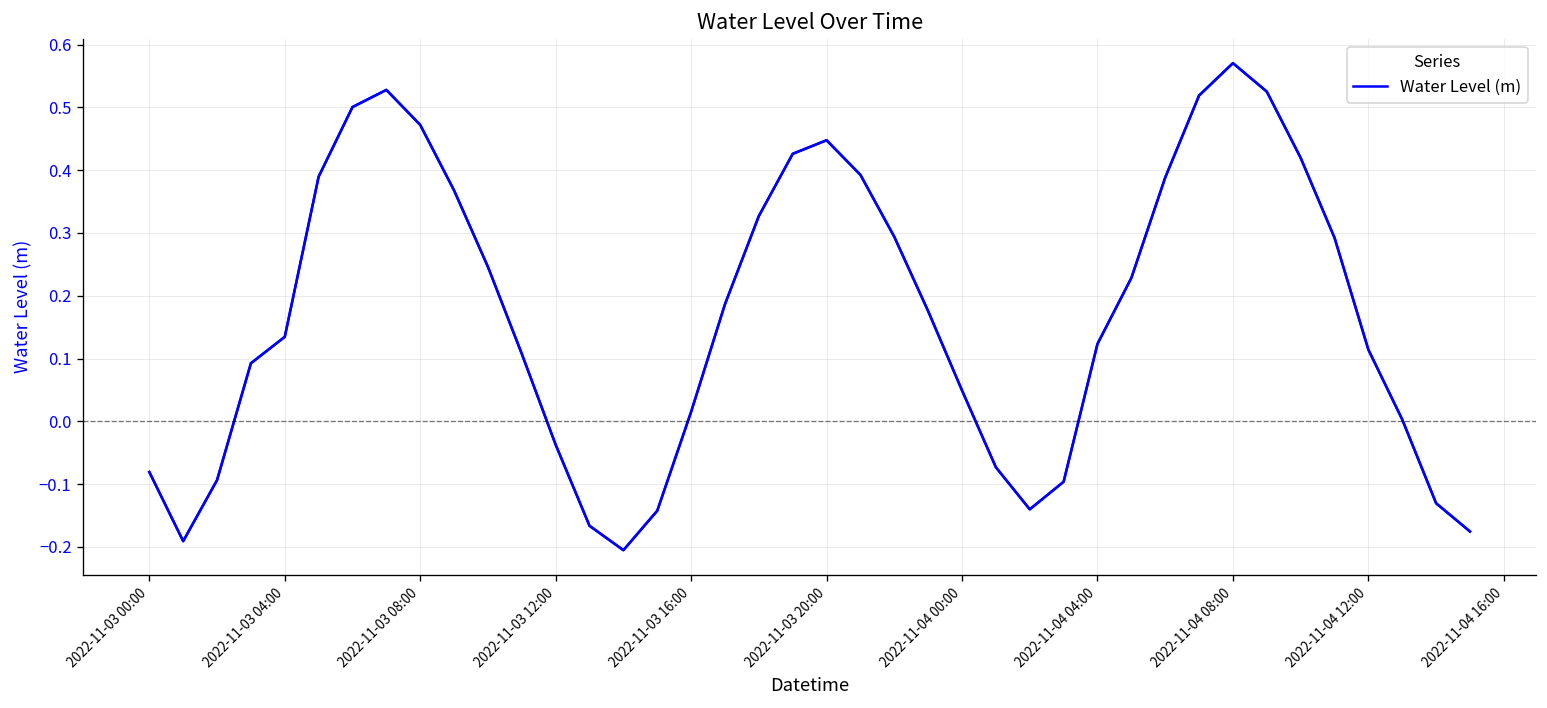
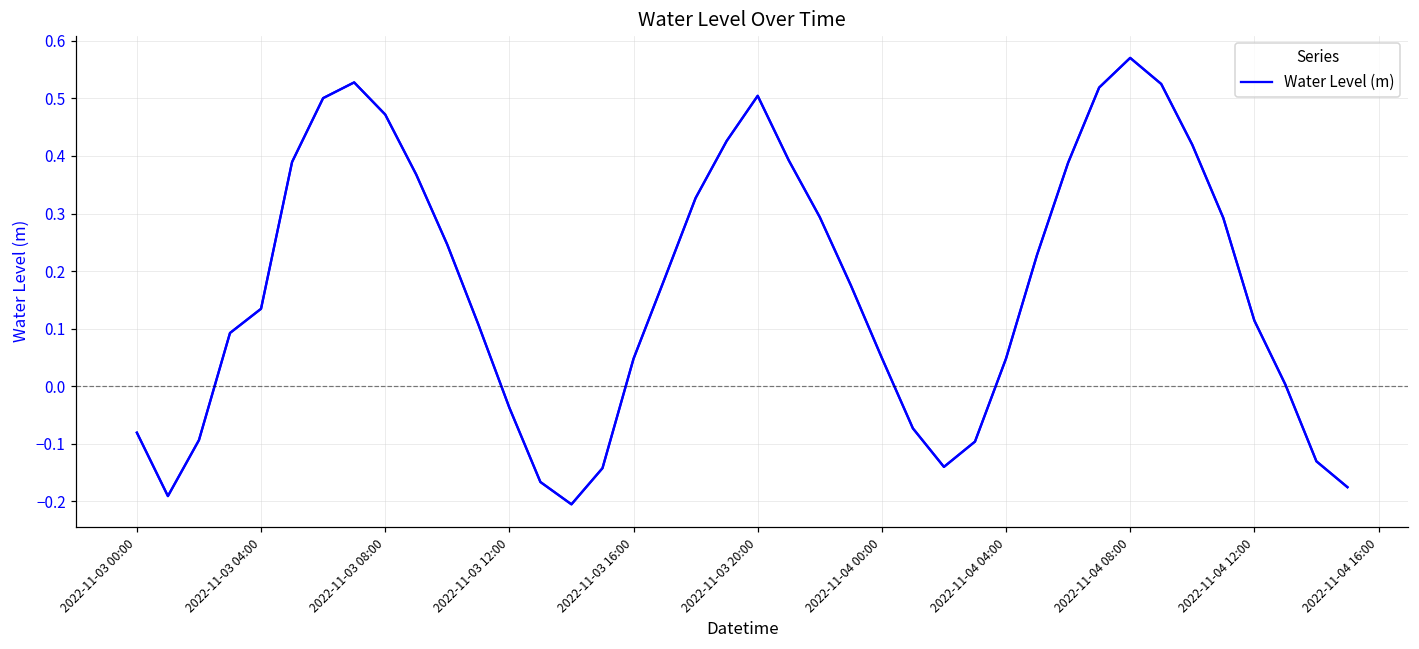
2022-11-03 16:00: 0.02 -> 0.05
2022-11-03 20:00: 0.45 -> 0.50
2022-11-04 04:00: 0.12 -> 0.05
